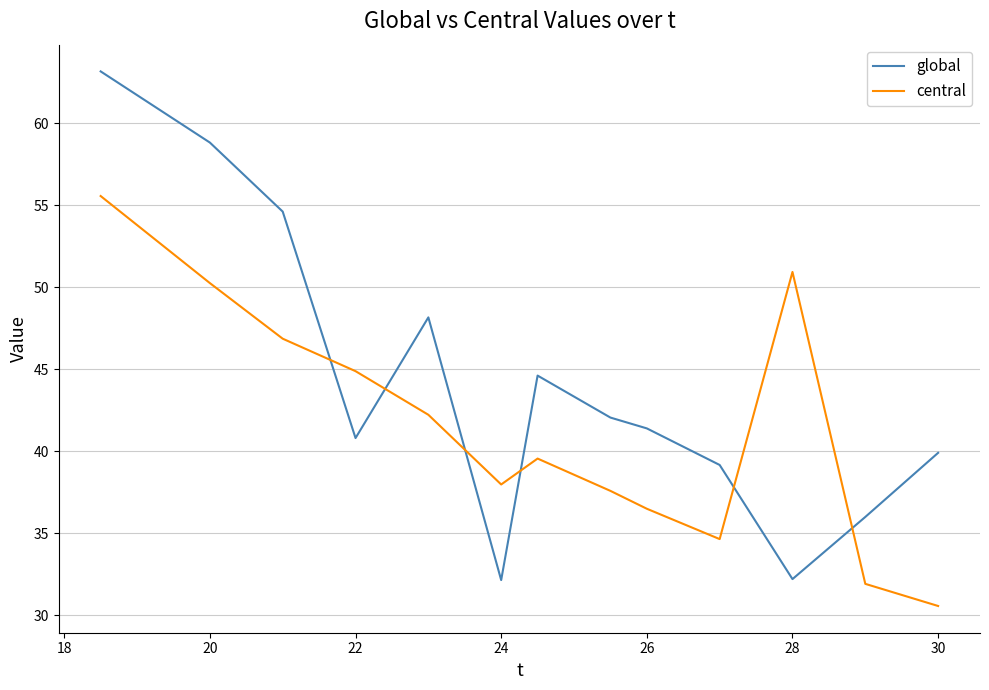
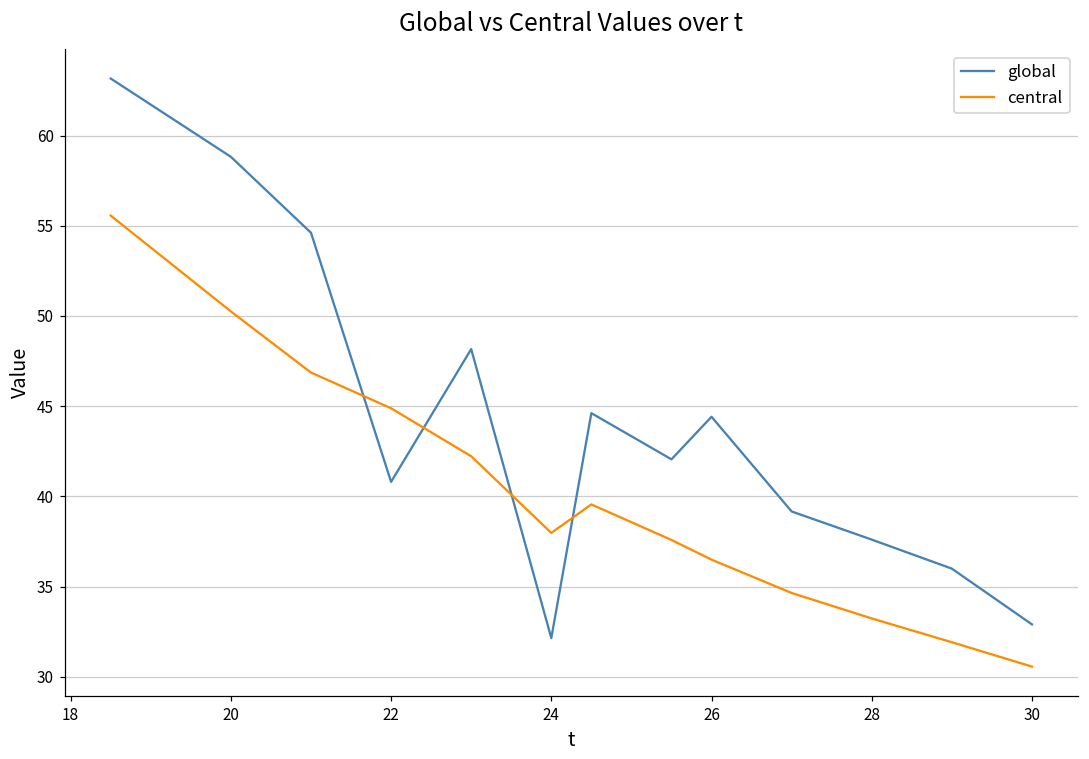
global, 26: 41.4 -> 44.4
global, 28: 32.2 -> 37.6
central, 28: 50.9 -> 33.2
global, 30: 39.9 -> 32.9
